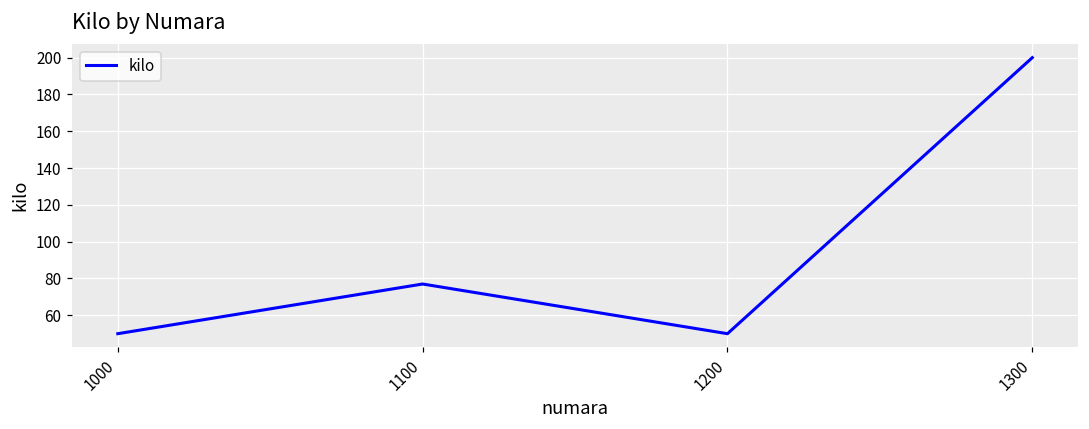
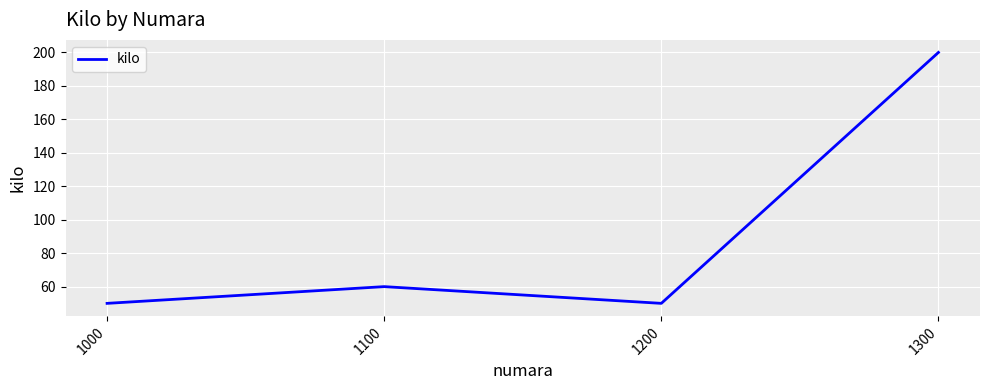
1100: 77 -> 60
